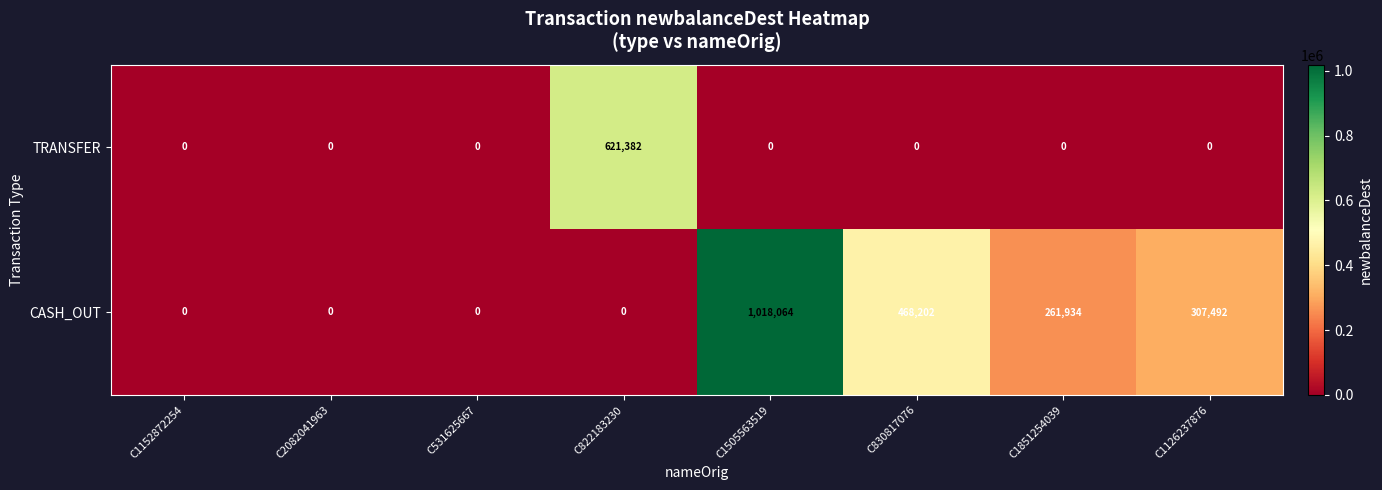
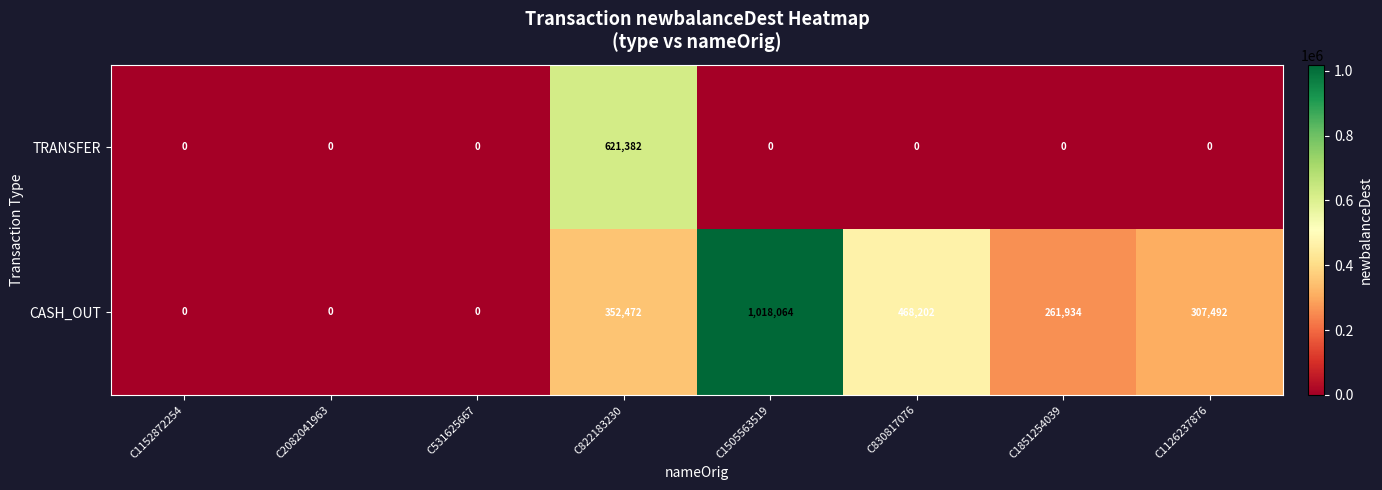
CASH_OUT, C822183230: 0 -> 352,472
